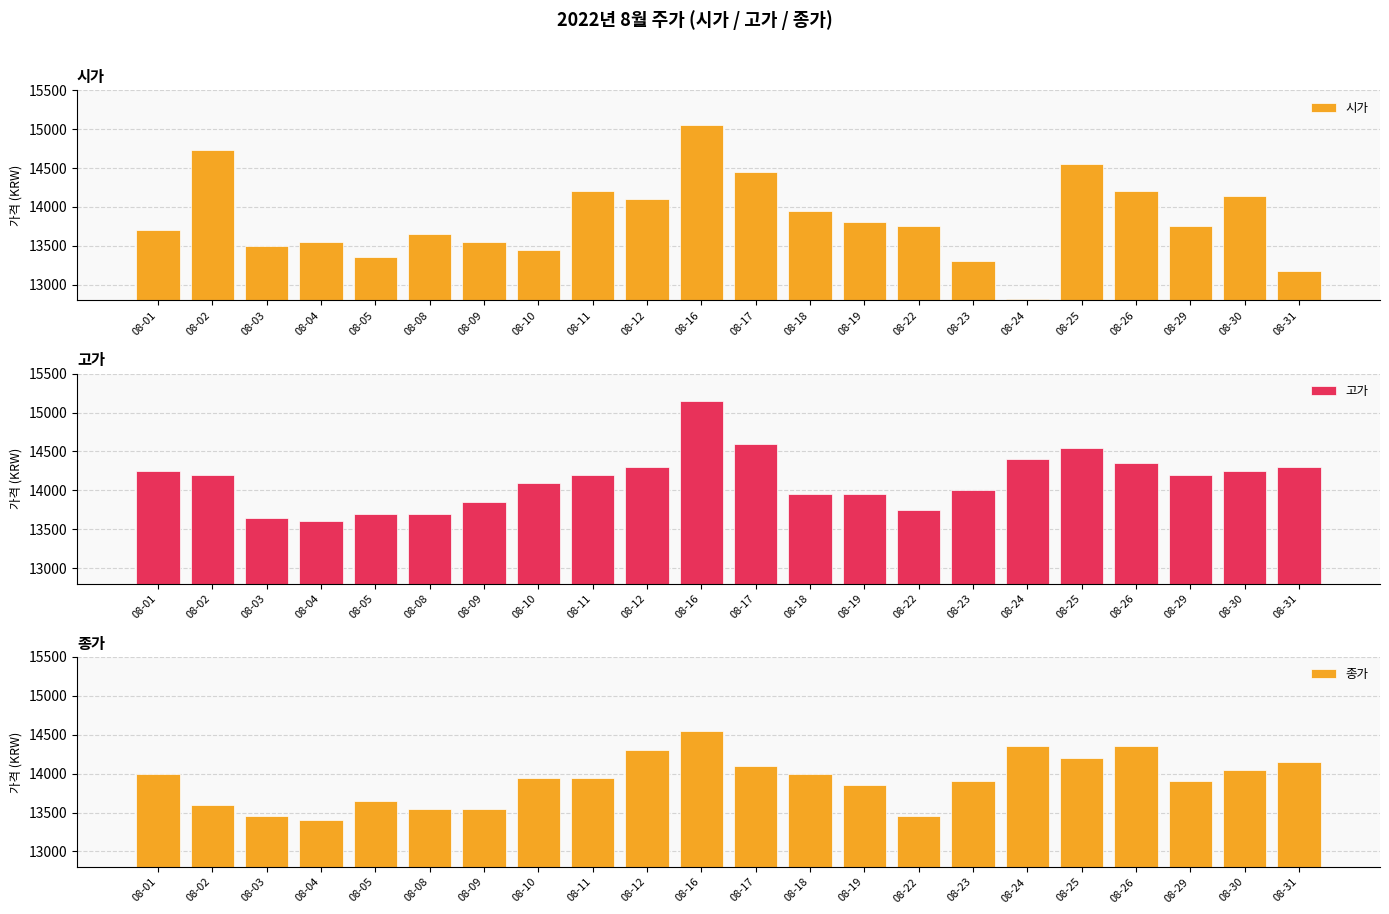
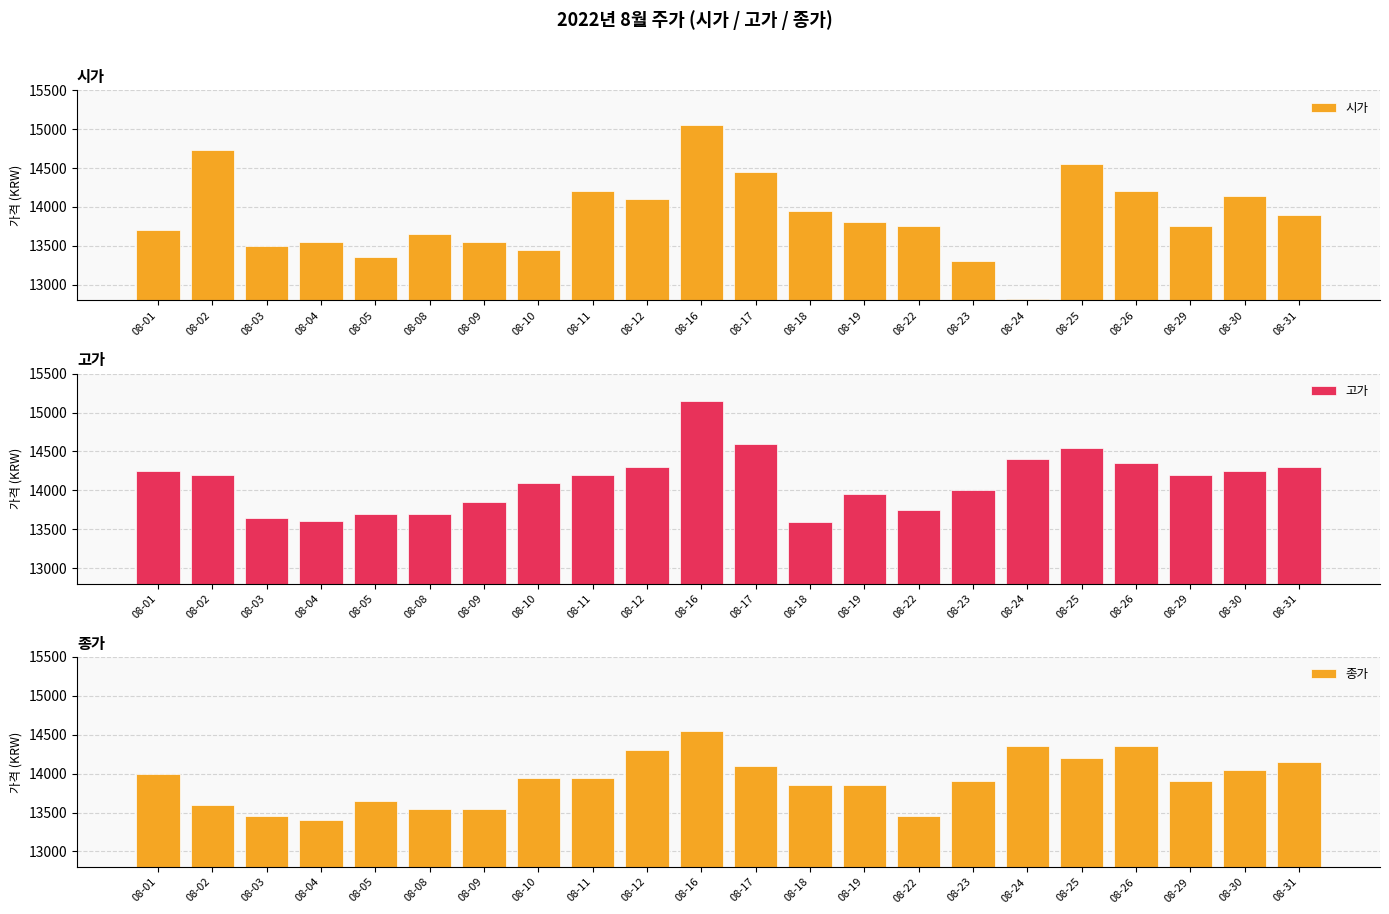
시가, 08-31: 13200 -> 13900
고가, 08-18: 14000 -> 13600
종가, 08-18: 14000 -> 13900
